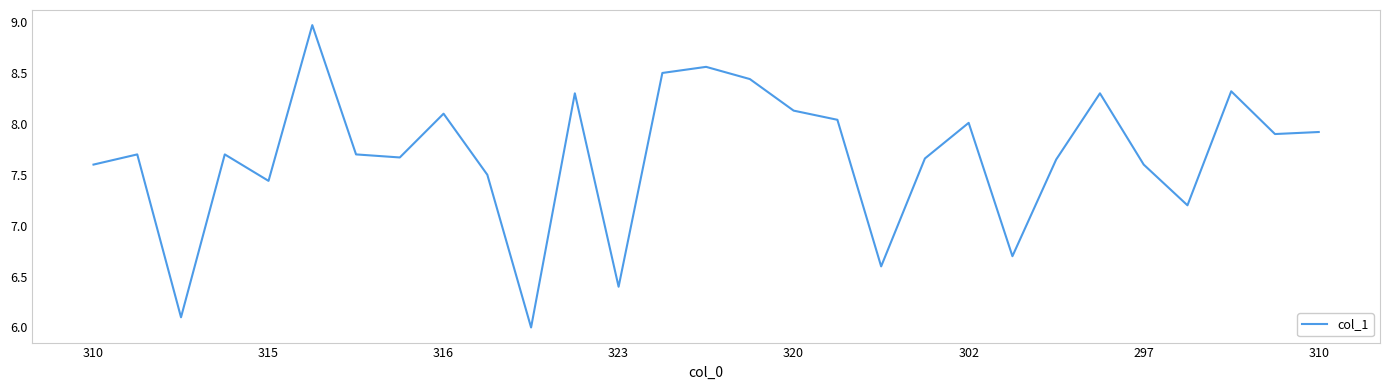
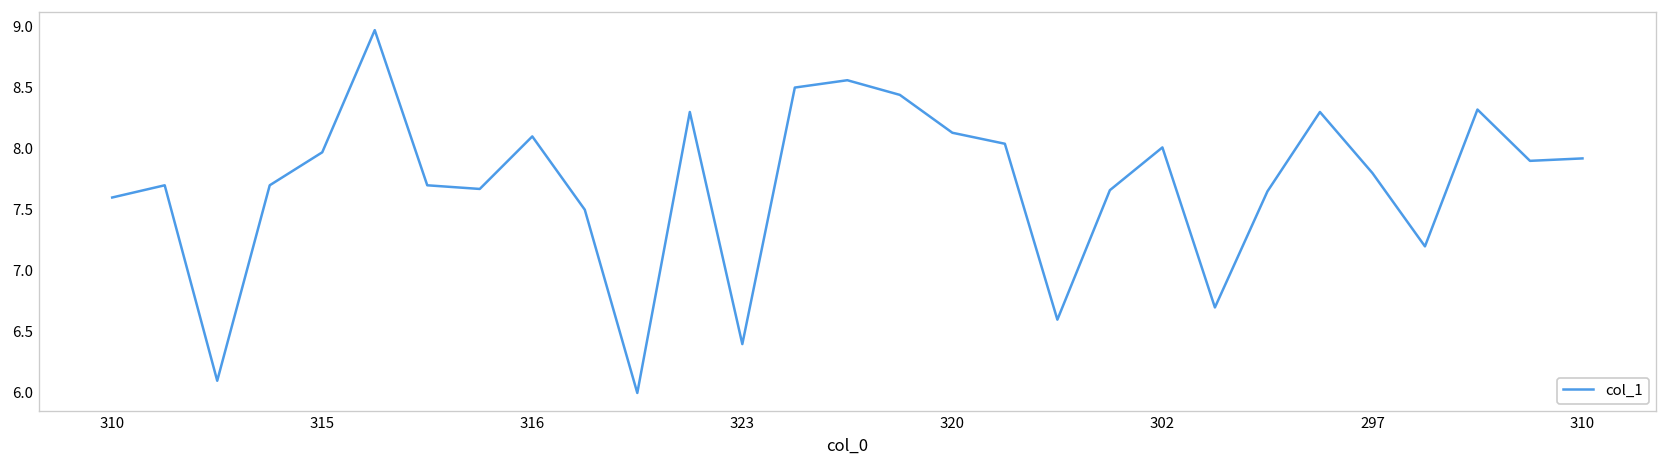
315: 7.44 -> 7.97
297: 7.6 -> 7.8
